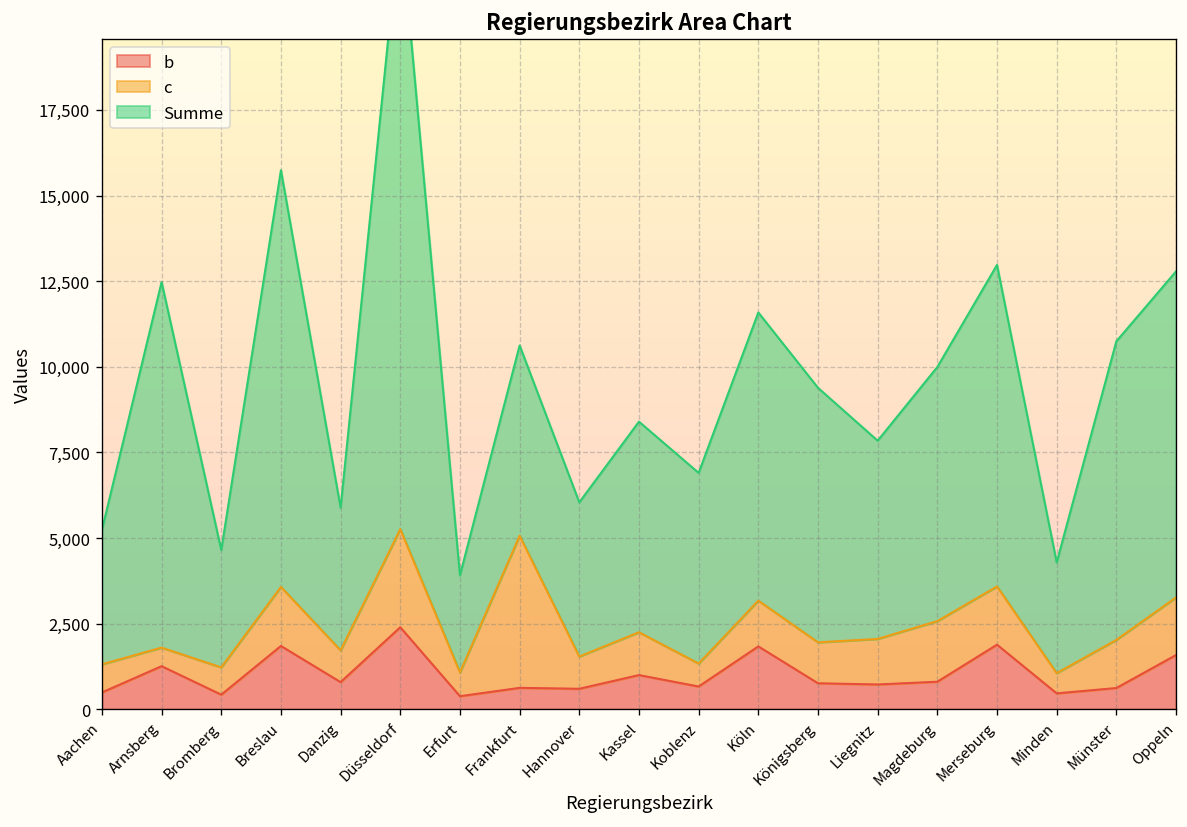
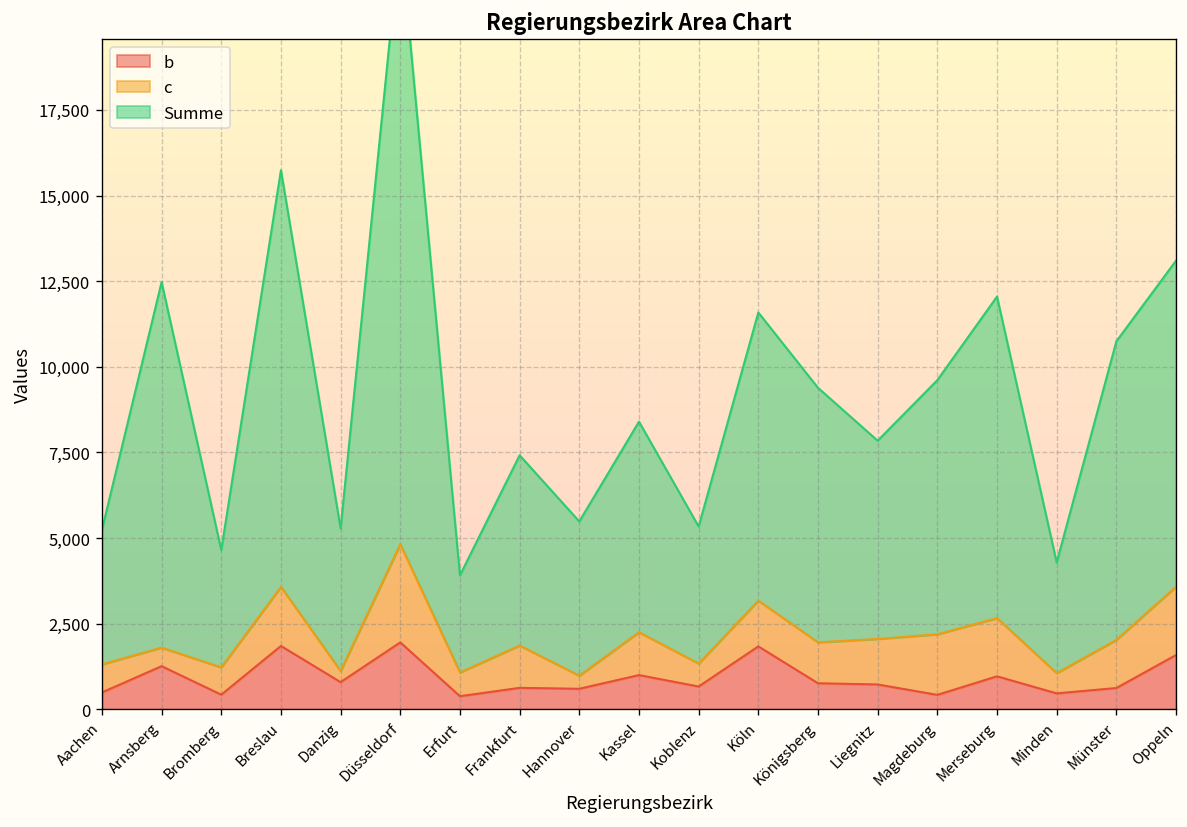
c, Danzig: 900 -> 300
b, Düsseldorf: 2,400 -> 2,000
c, Frankfurt: 4,400 -> 1,200
c, Hannover: 900 -> 400
Summe, Koblenz: 5,600 -> 4,000
b, Magdeburg: 800 -> 400
b, Merseburg: 1,900 -> 1,000
c, Oppeln: 1,700 -> 2,000
